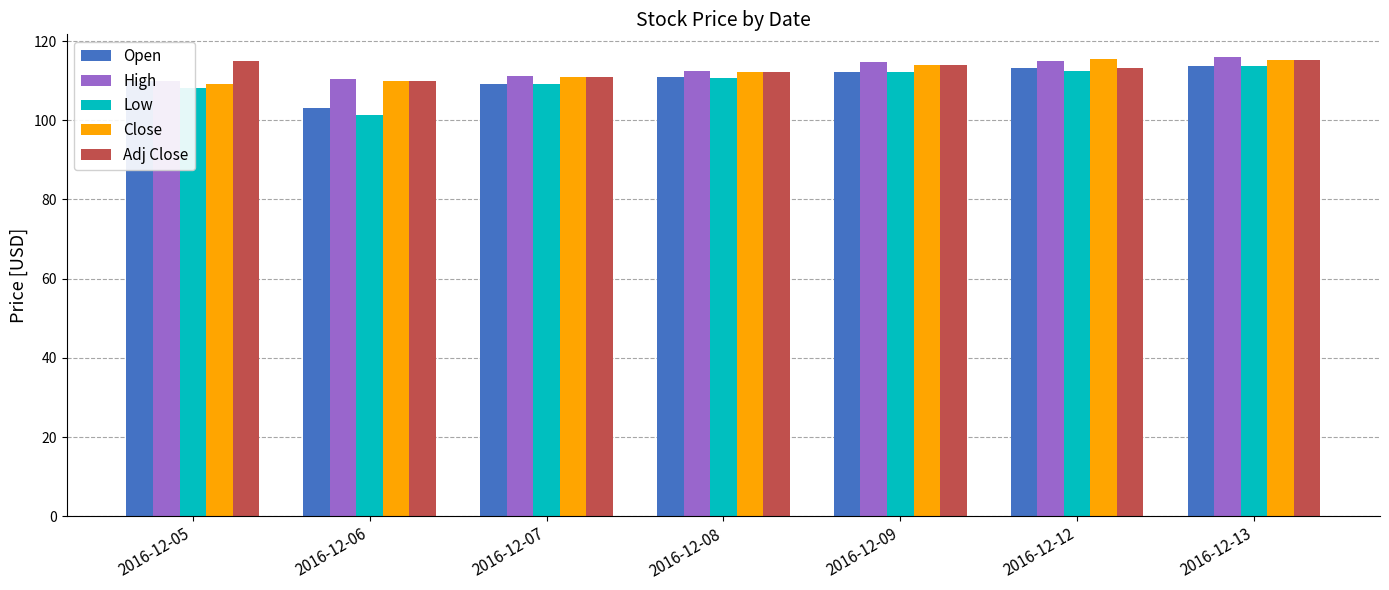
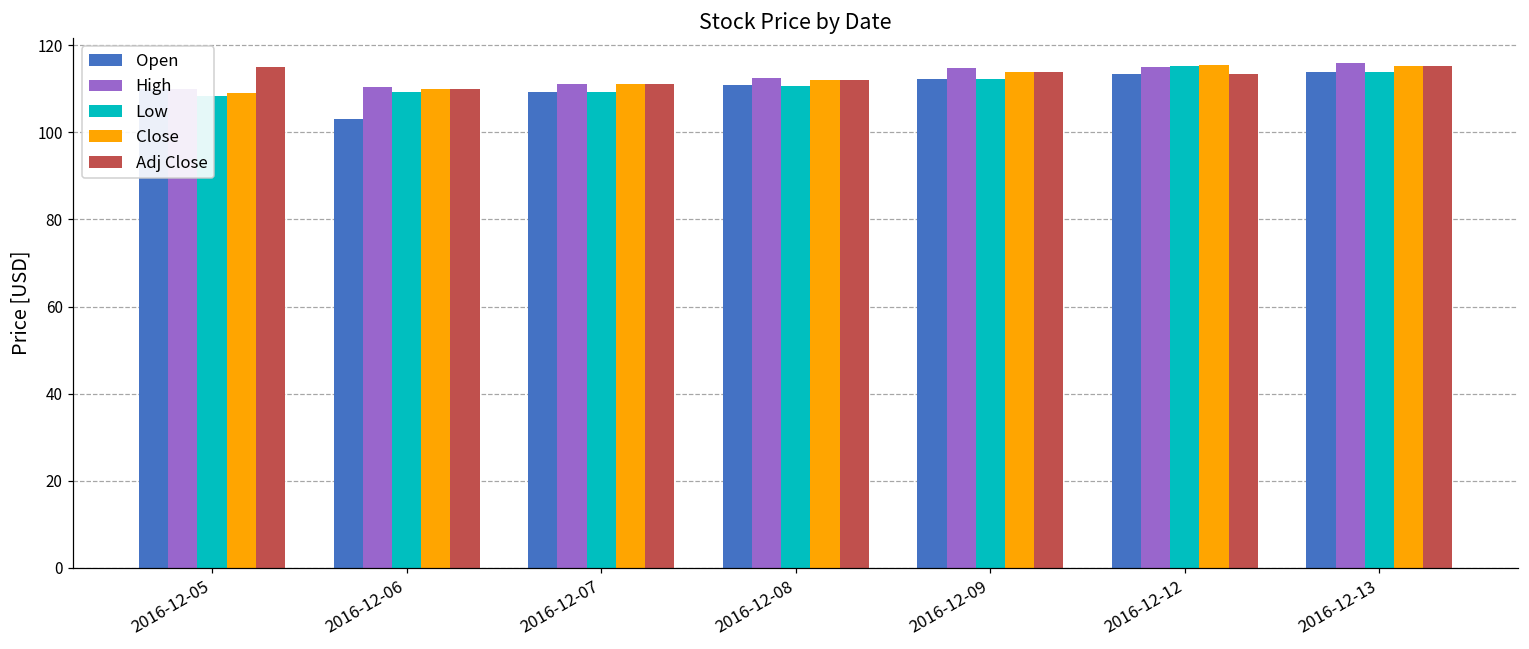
Low, 2016-12-06: 101 -> 109
Low, 2016-12-12: 112 -> 115
